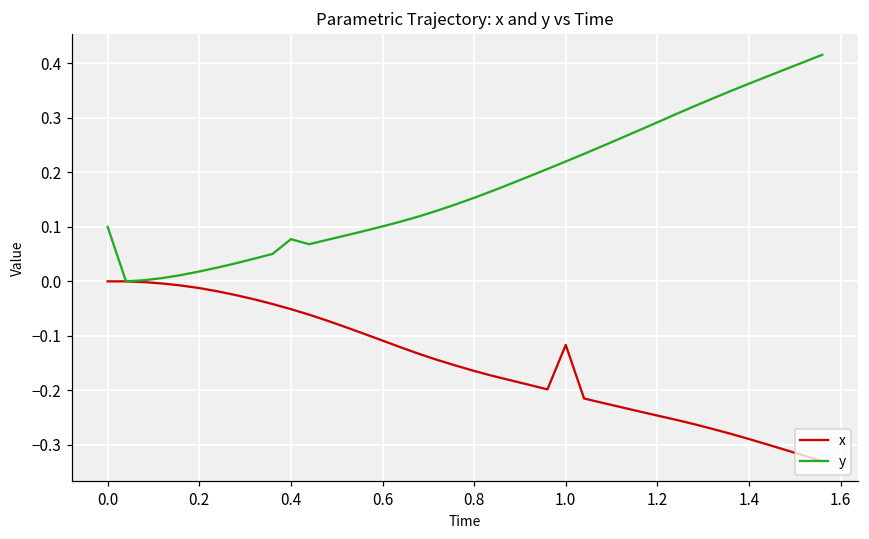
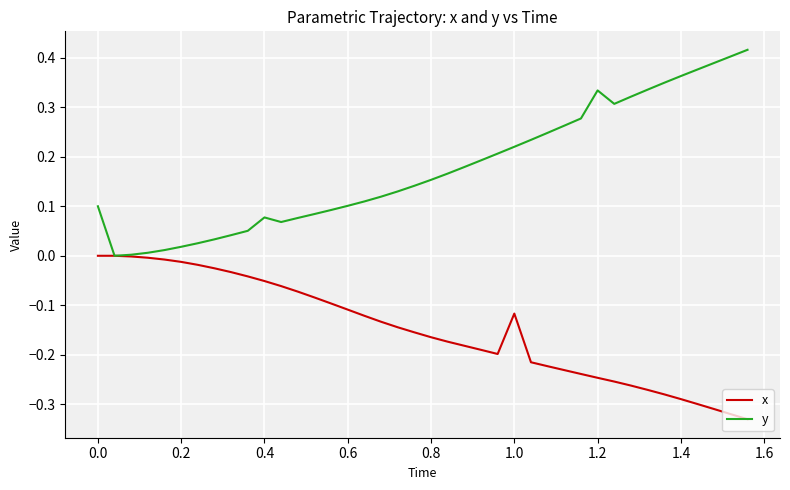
y, 1.2: 0.29 -> 0.33
